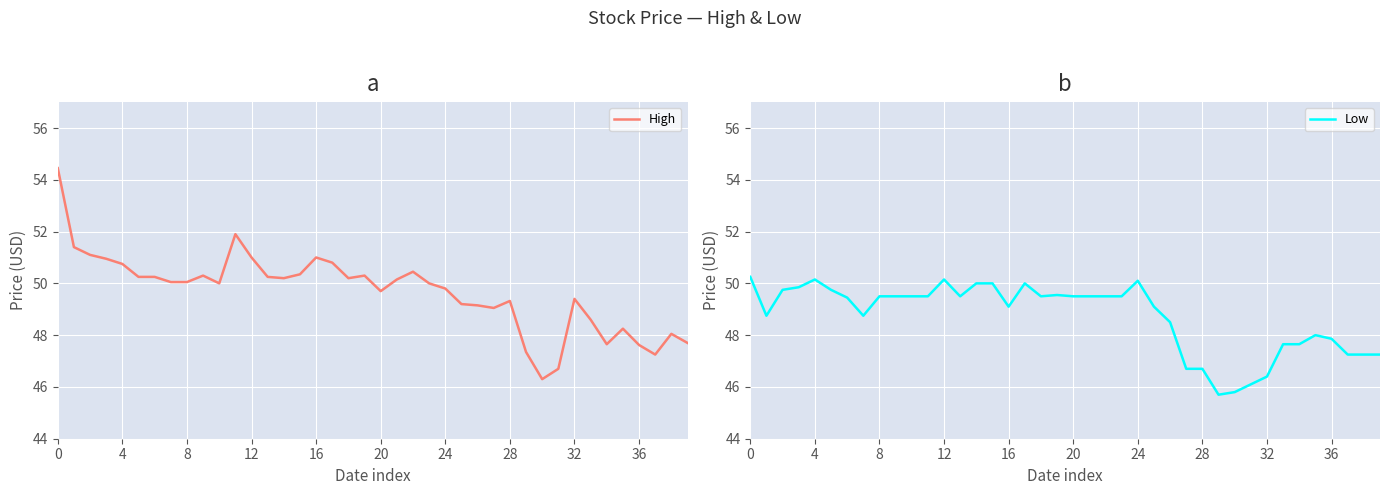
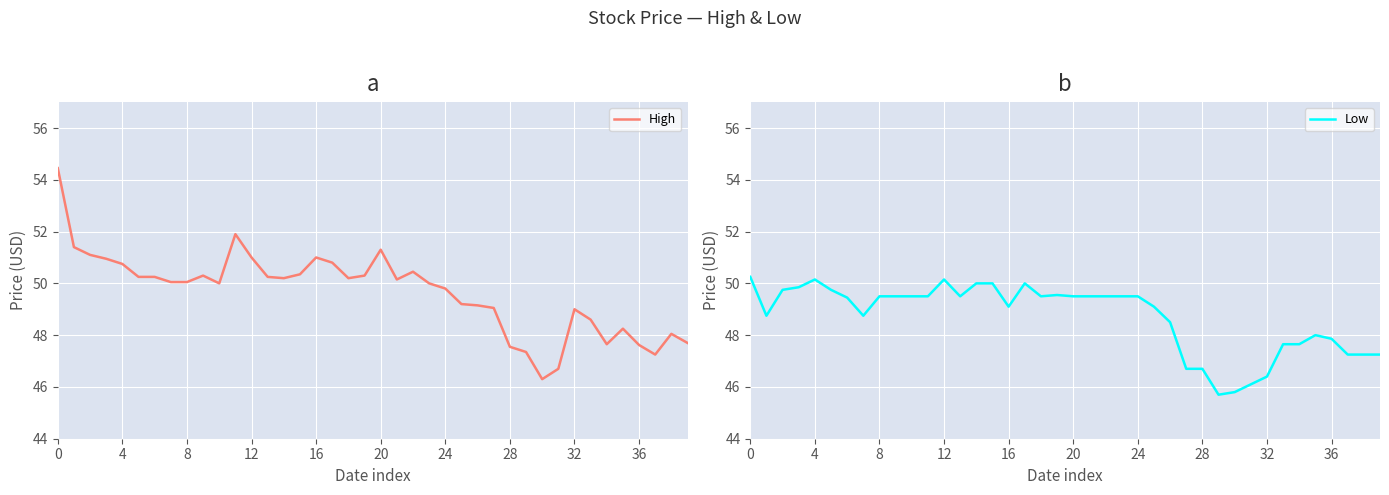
a, 20: 49.7 -> 51.3
a, 28: 49.3 -> 47.6
a, 32: 49.4 -> 49.0
b, 24: 50.1 -> 49.5
